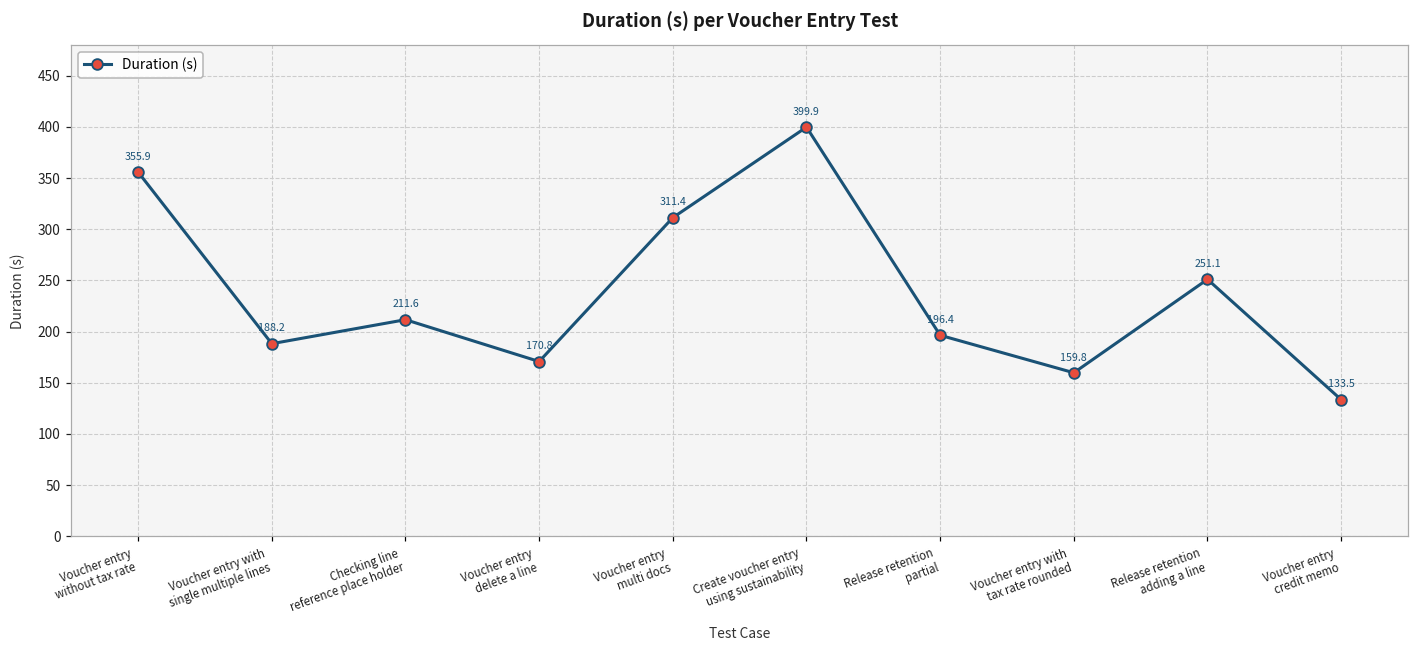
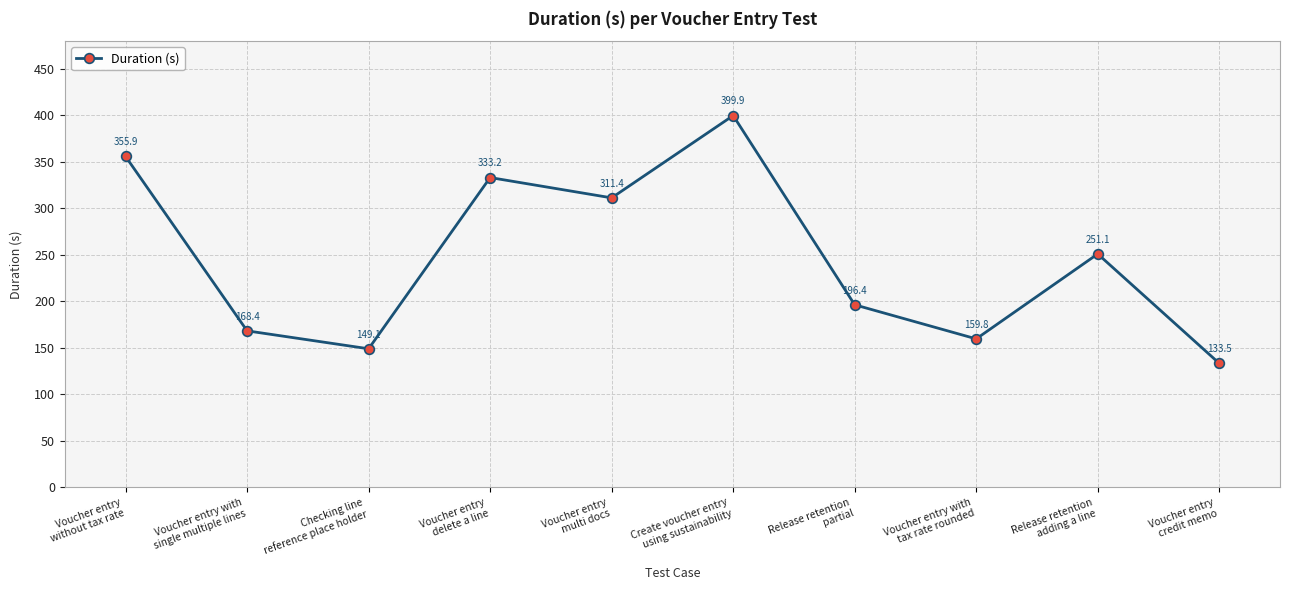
Voucher entry with single multiple lines: 188.2 -> 168.4
Checking line reference place holder: 211.6 -> 149.1
Voucher entry delete a line: 170.8 -> 333.2
